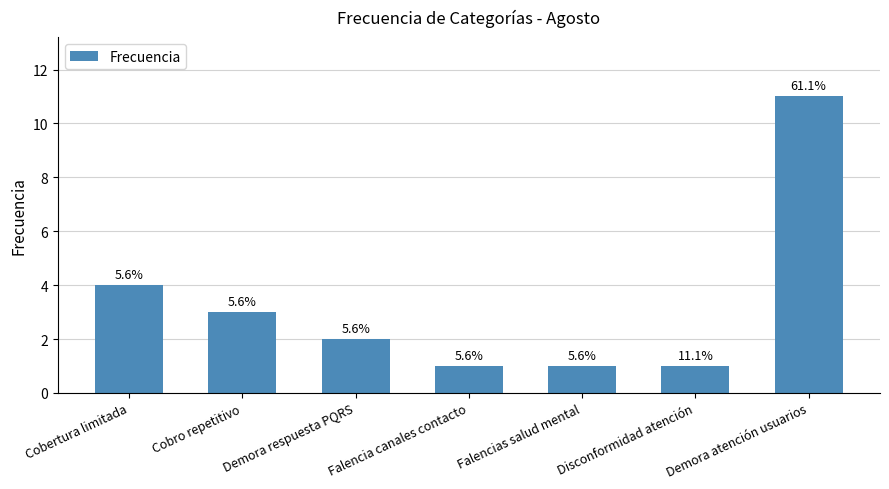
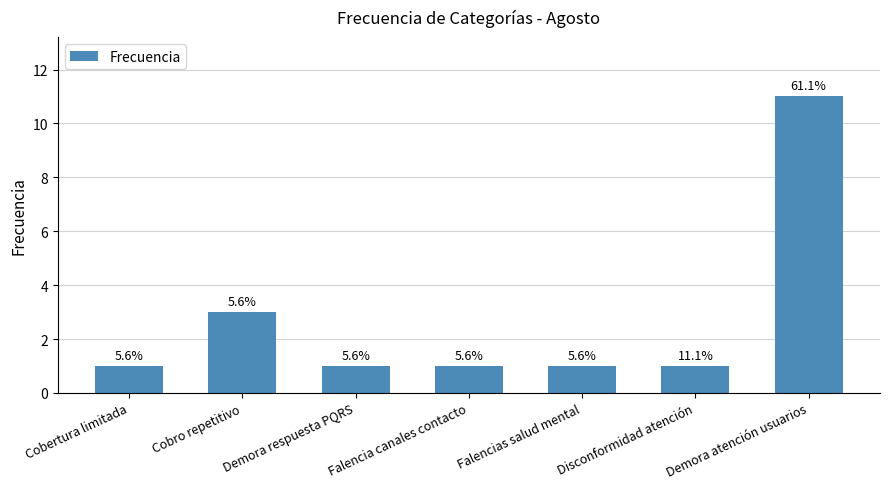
Cobertura limitada: 4 -> 1
Demora respuesta PQRS: 2 -> 1
